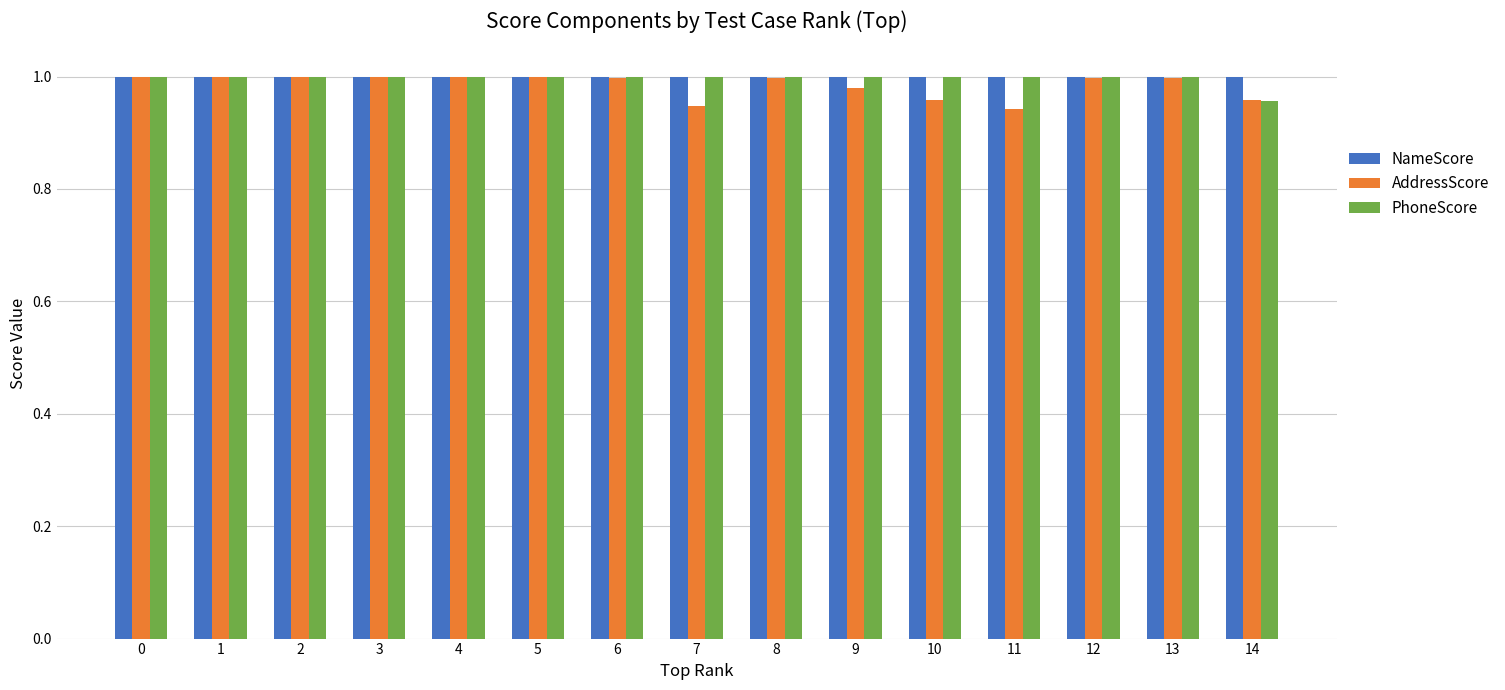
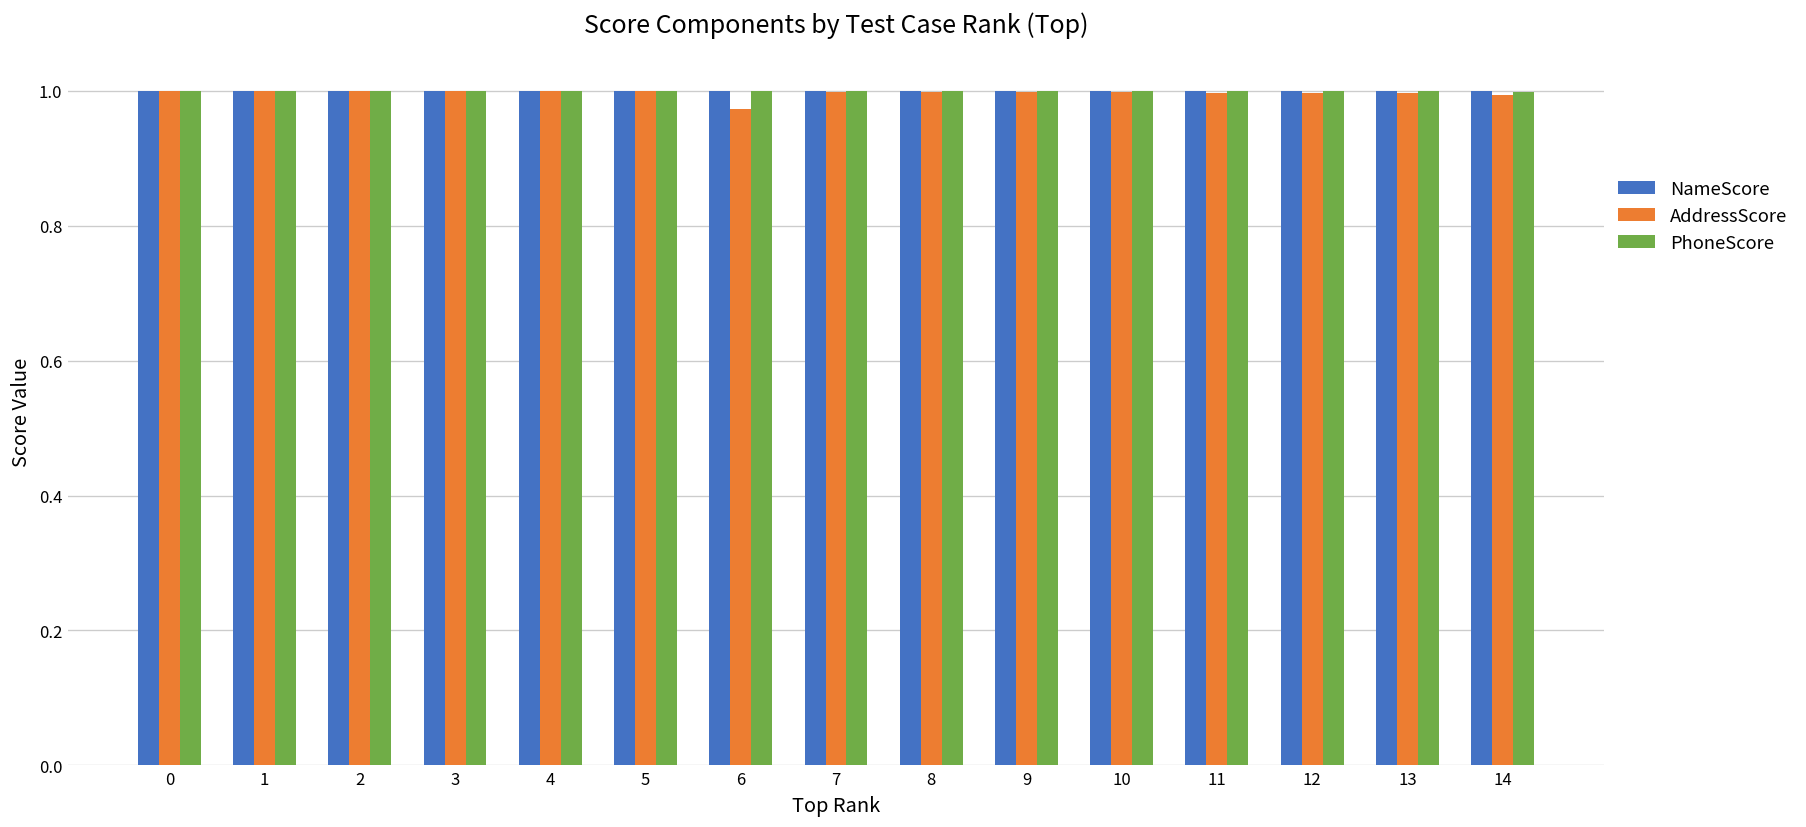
AddressScore, 6: 1.00 -> 0.97
AddressScore, 7: 0.95 -> 1.00
AddressScore, 9: 0.98 -> 1.00
AddressScore, 10: 0.96 -> 1.00
AddressScore, 11: 0.94 -> 1.00
AddressScore, 14: 0.96 -> 0.99
PhoneScore, 14: 0.96 -> 1.00
